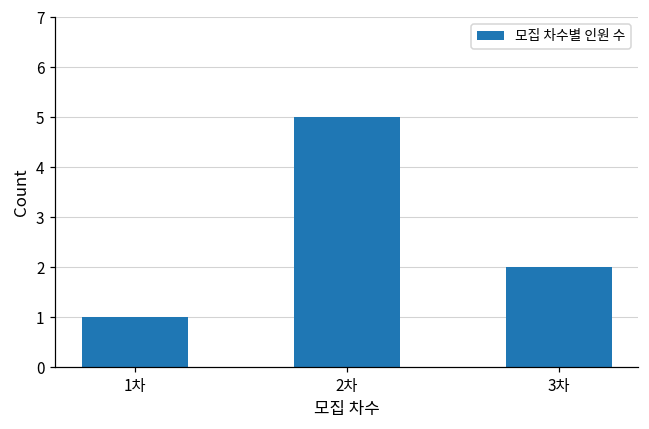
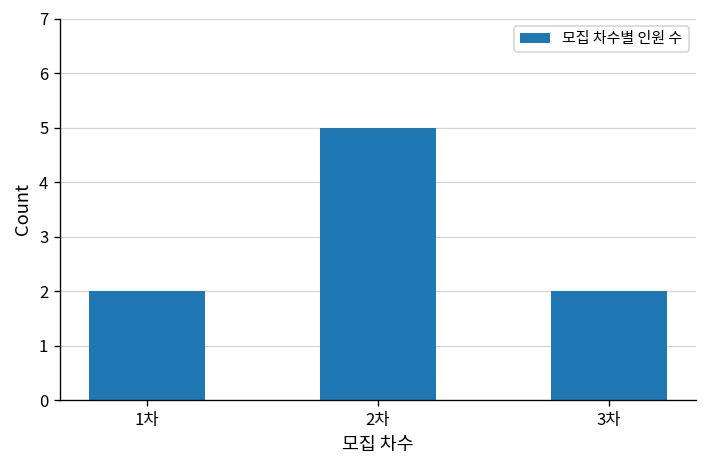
1차: 1 -> 2
